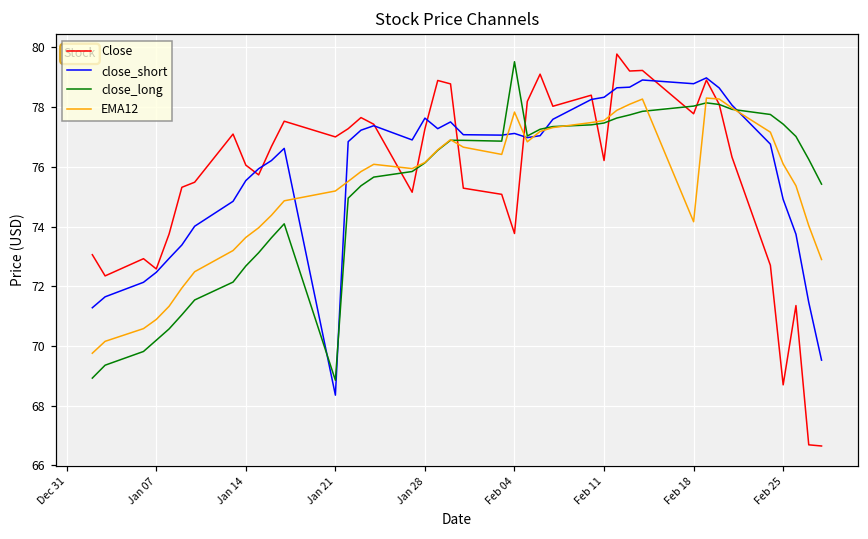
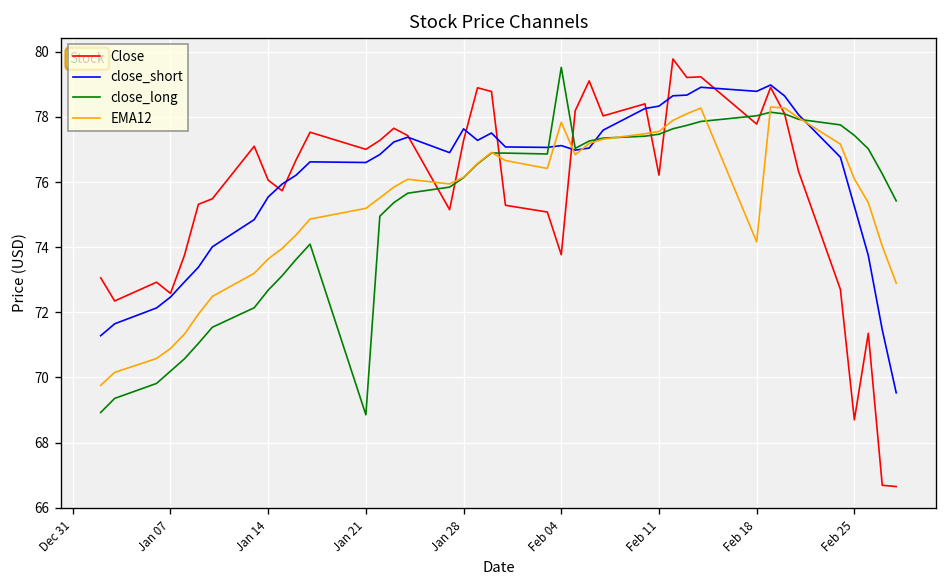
close_short, Jan 21: 68.4 -> 76.6
close_short, Feb 25: 74.9 -> 75.3
